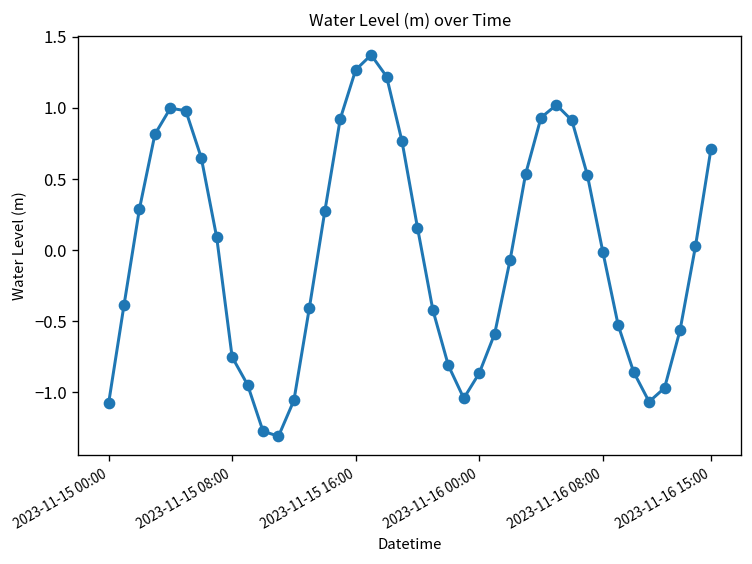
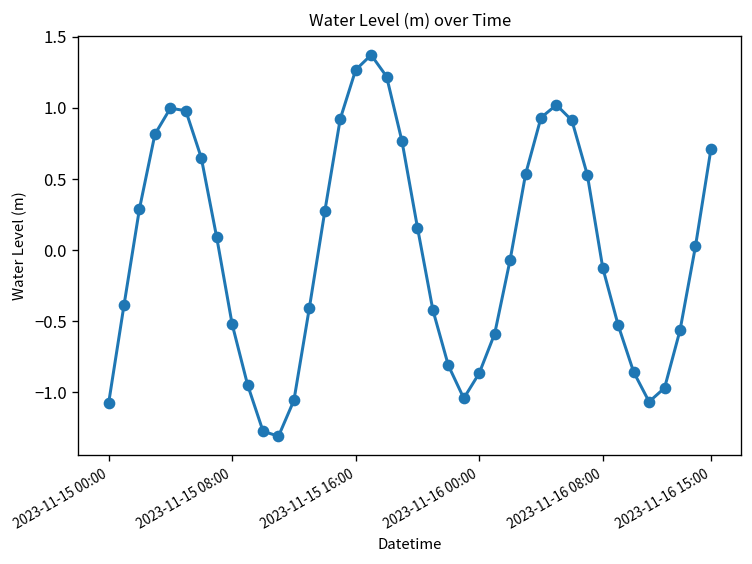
2023-11-15 08:00: -0.75 -> -0.52
2023-11-16 08:00: -0.01 -> -0.13
